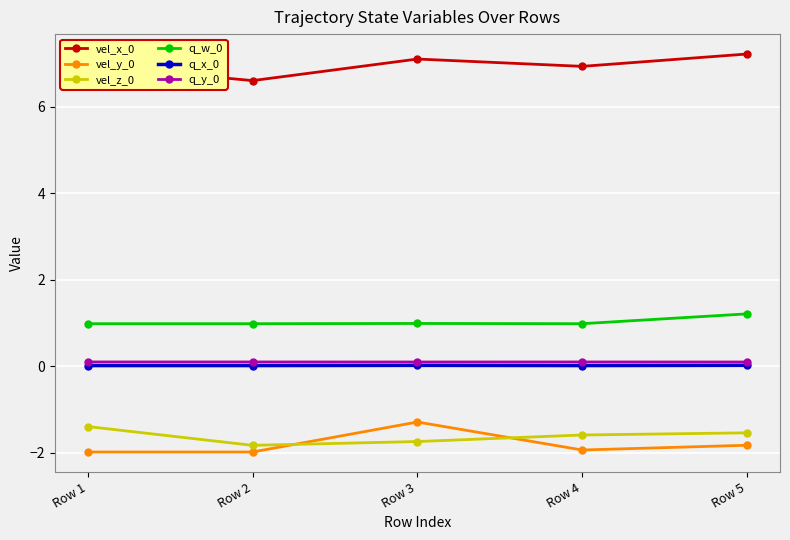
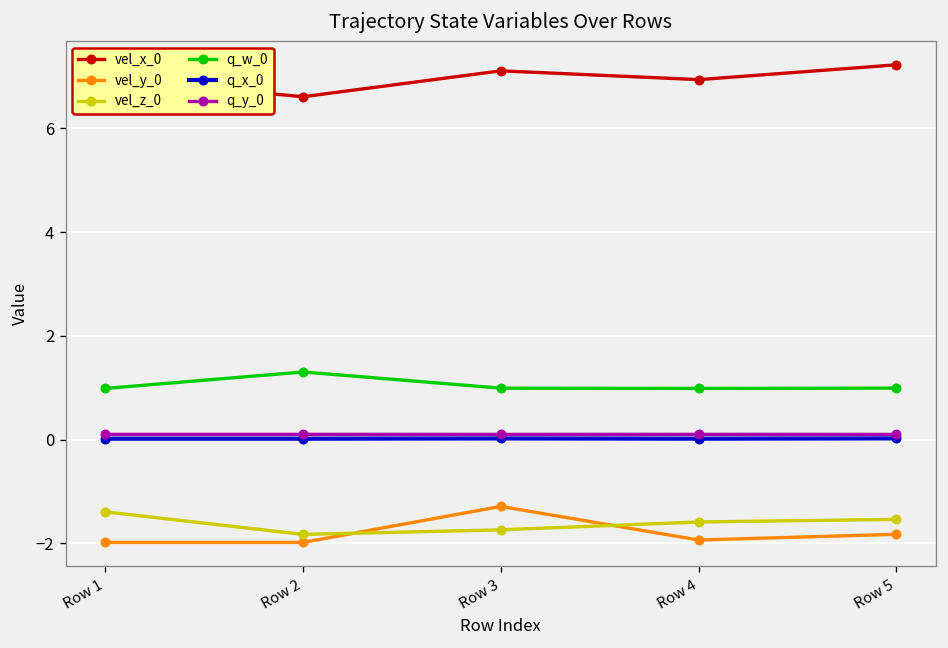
q_w_0, Row 2: 1.0 -> 1.3
q_w_0, Row 5: 1.2 -> 1.0
